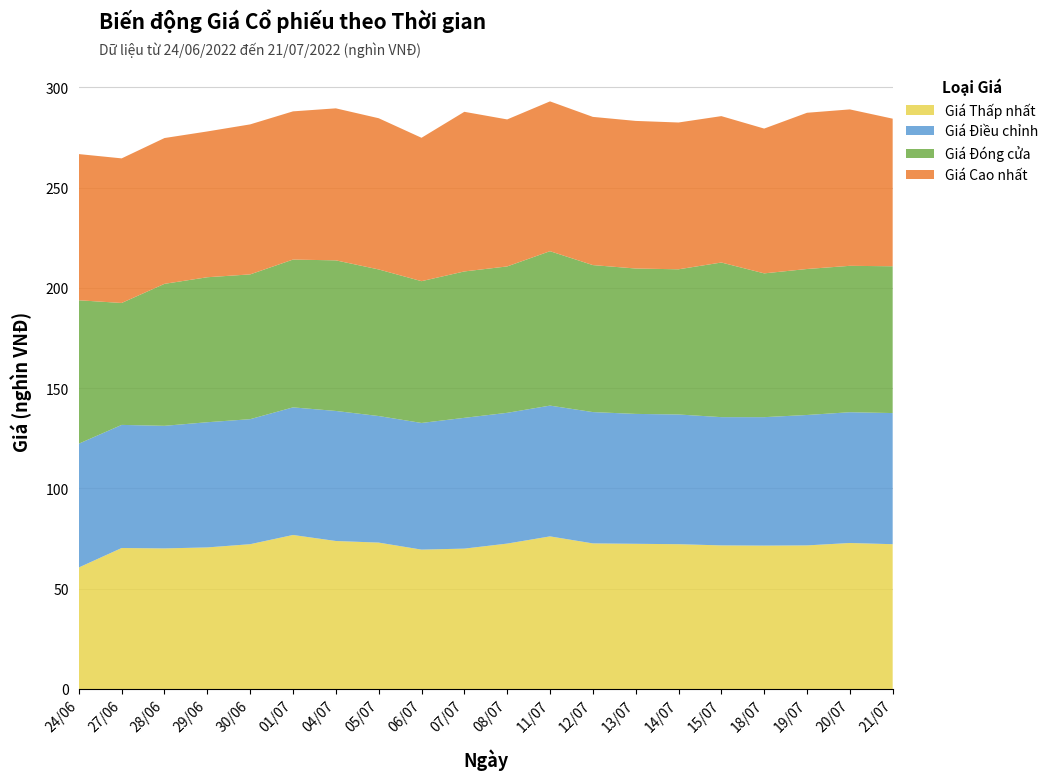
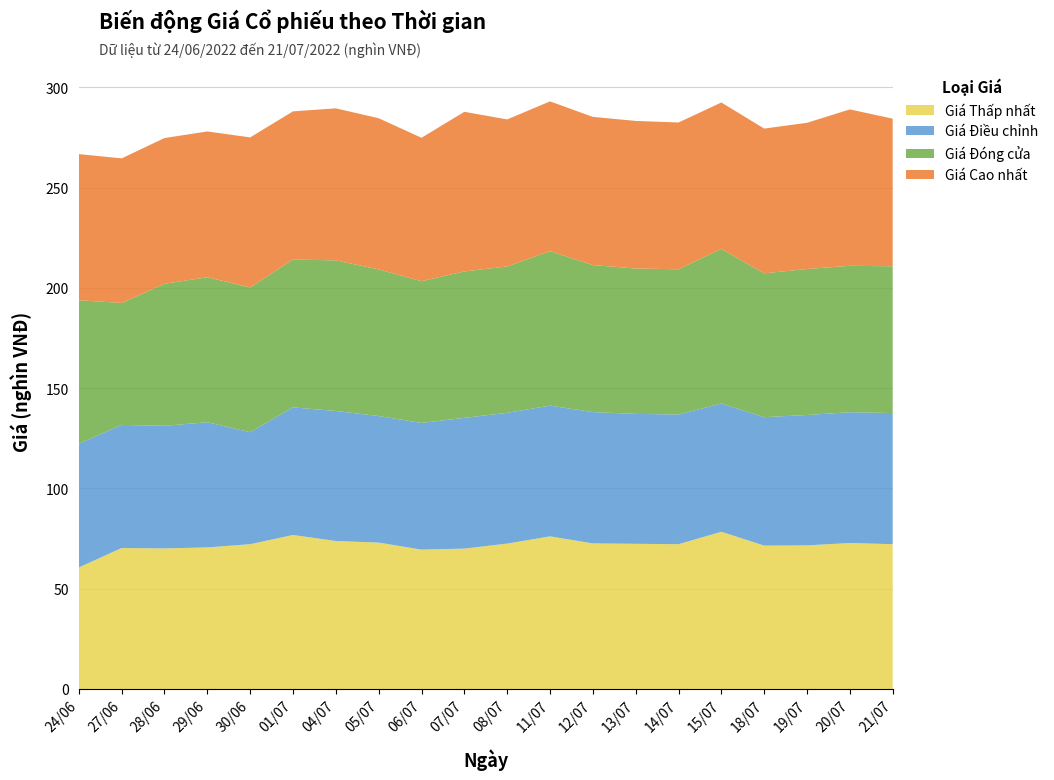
Giá Điều chỉnh, 30/06: 62 -> 56
Giá Thấp nhất, 15/07: 72 -> 78
Giá Cao nhất, 19/07: 78 -> 73
